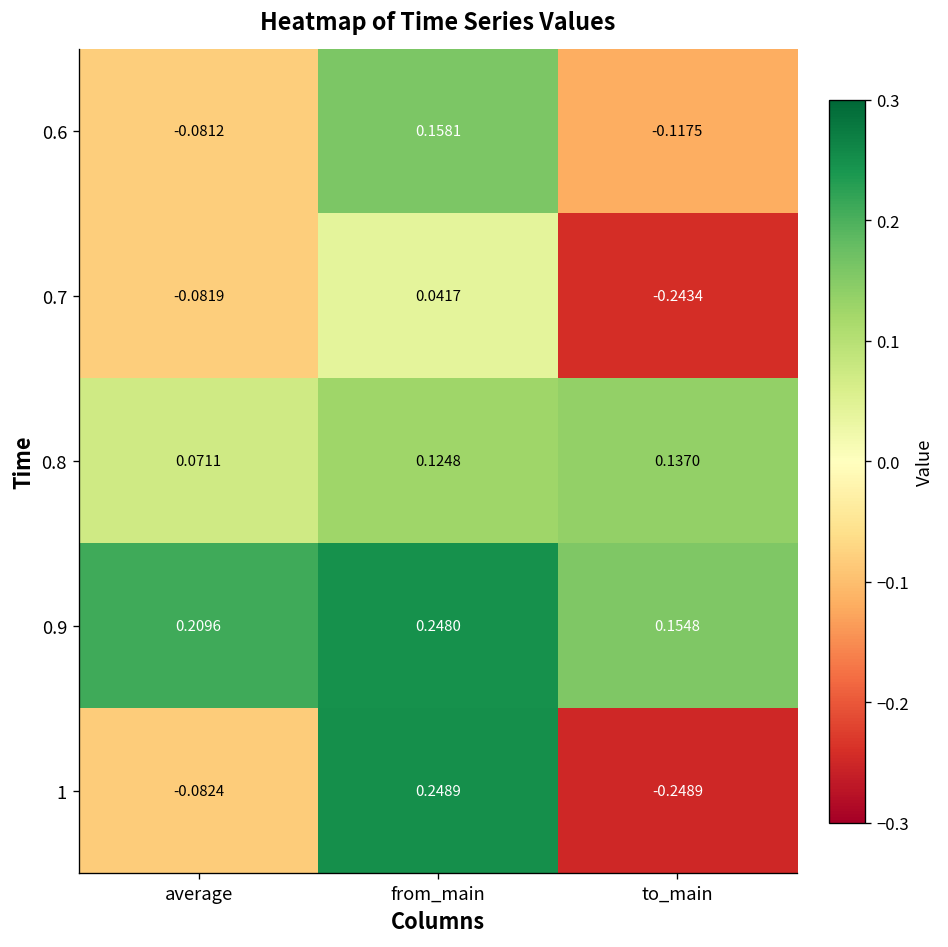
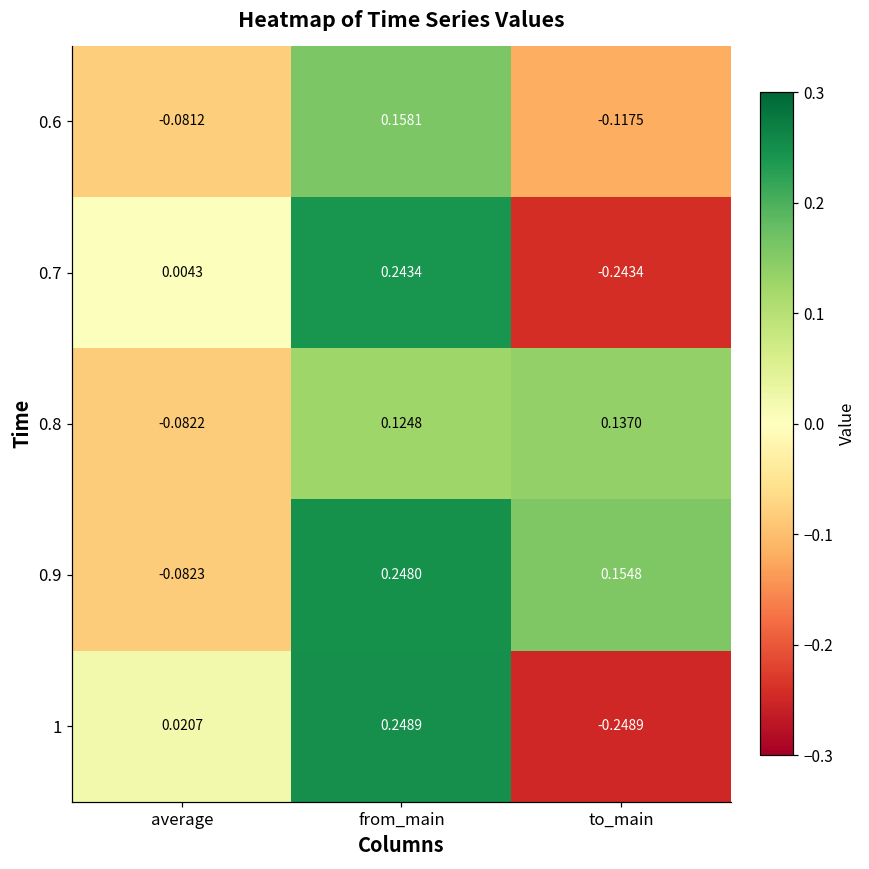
0.7, average: -0.0819 -> 0.0043
0.7, from_main: 0.0417 -> 0.2434
0.8, average: 0.0711 -> -0.0822
0.9, average: 0.2096 -> -0.0823
1, average: -0.0824 -> 0.0207
